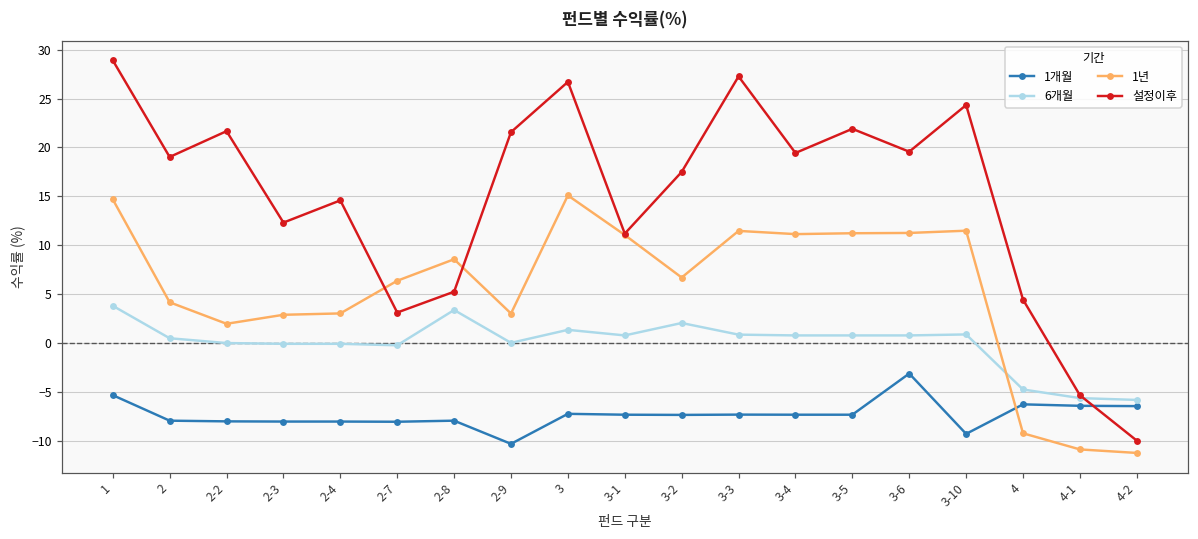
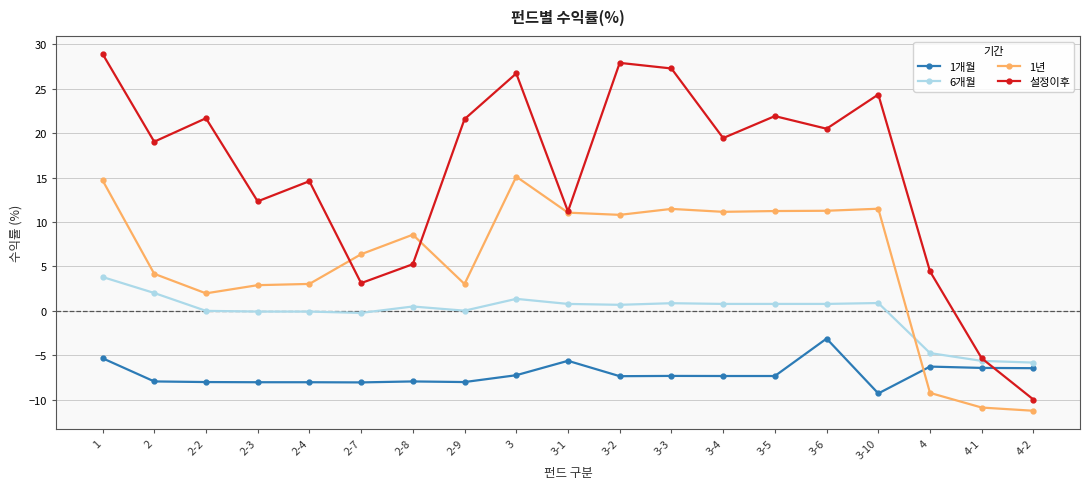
6개월, 2: 0 -> 2
6개월, 2-8: 3 -> 0
1개월, 2-9: -10 -> -8
1개월, 3-1: -7 -> -6
6개월, 3-2: 2 -> 1
1년, 3-2: 7 -> 11
설정이후, 3-2: 18 -> 28
설정이후, 3-6: 19.6 -> 20.5
